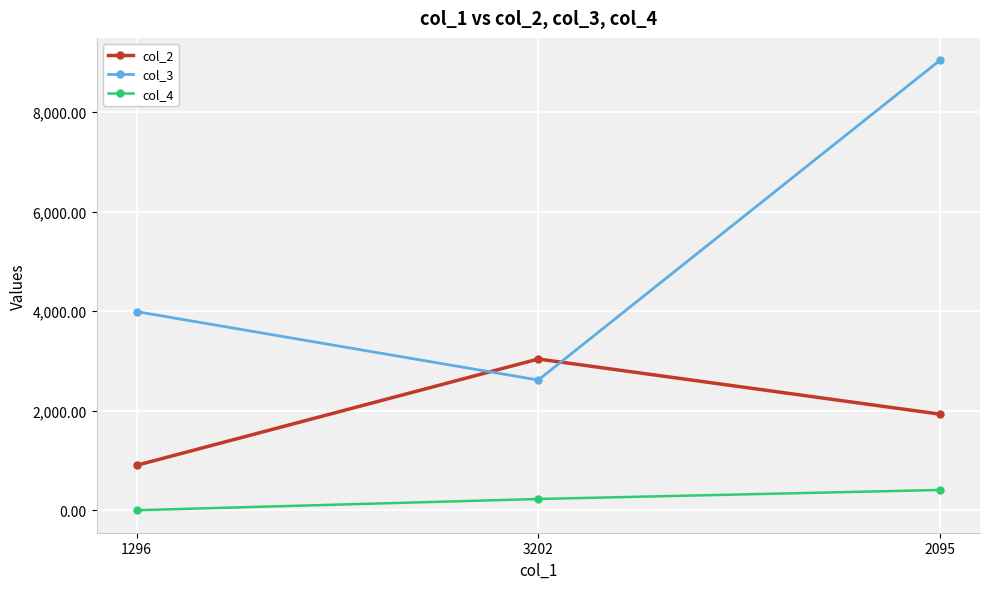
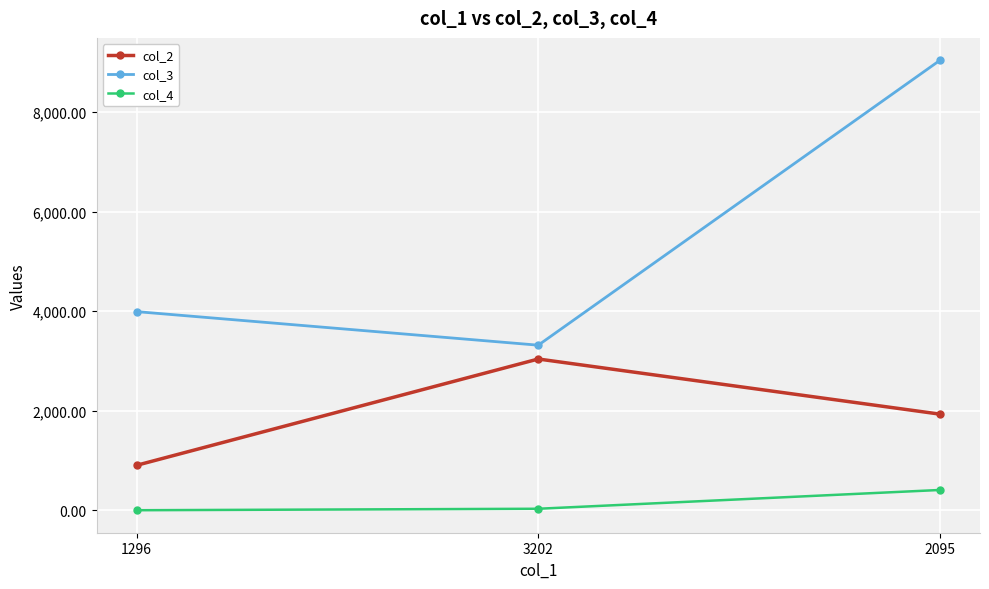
col_3, 3202: 2,600 -> 3,300
col_4, 3202: 200 -> 0
